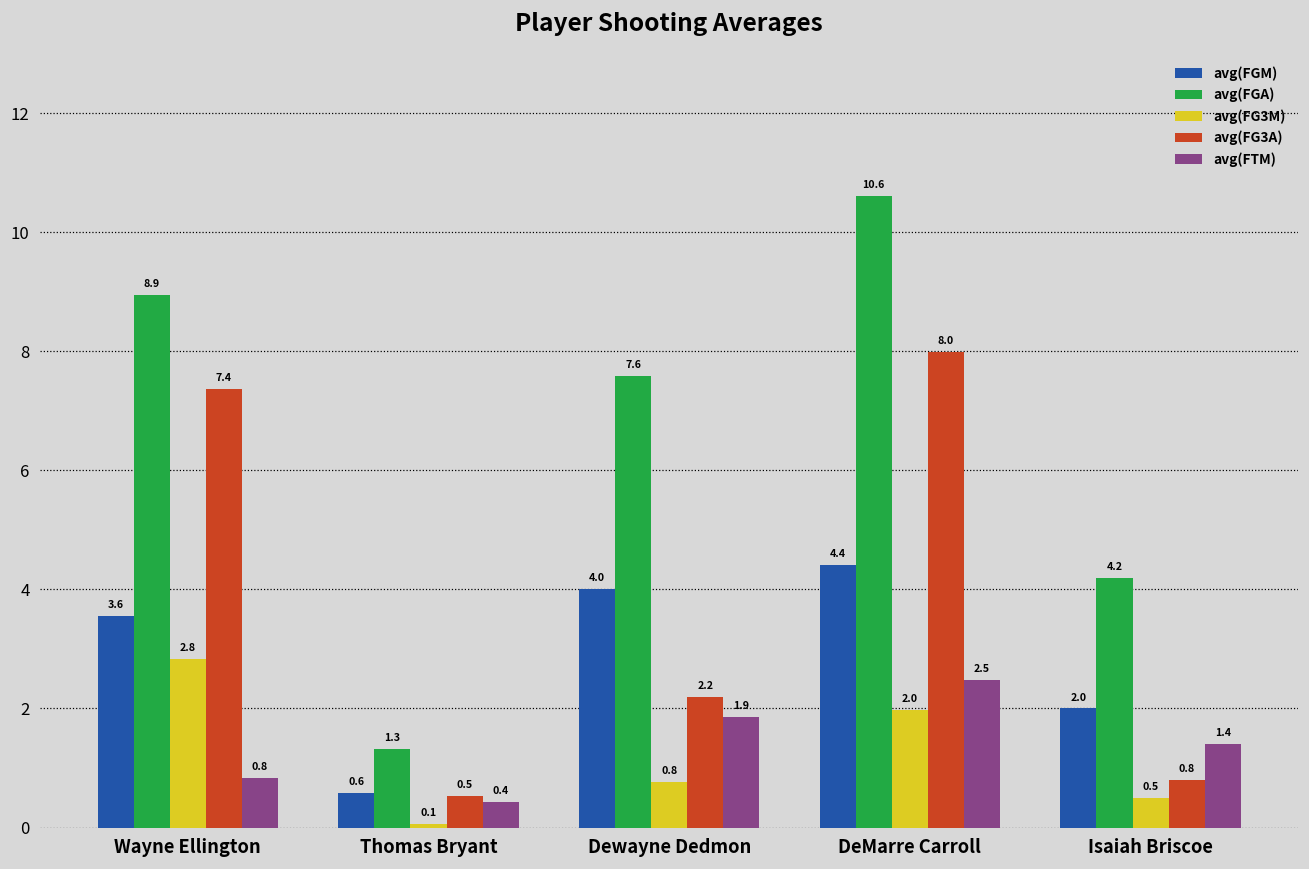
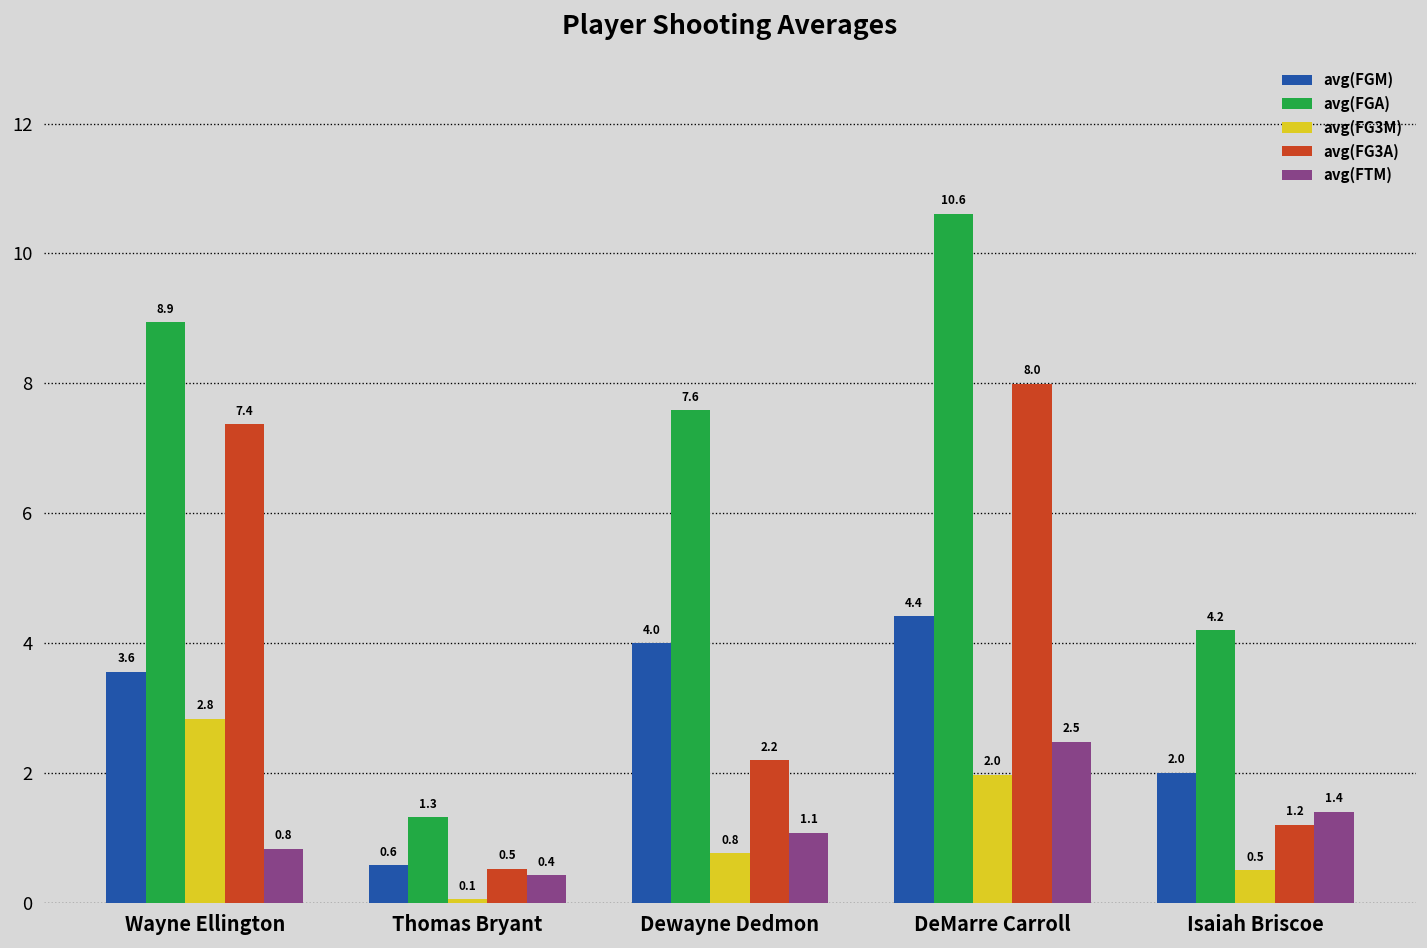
avg(FTM), Dewayne Dedmon: 1.9 -> 1.1
avg(FG3A), Isaiah Briscoe: 0.8 -> 1.2
